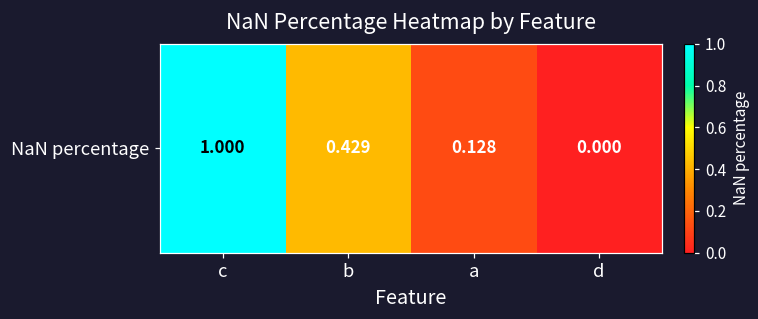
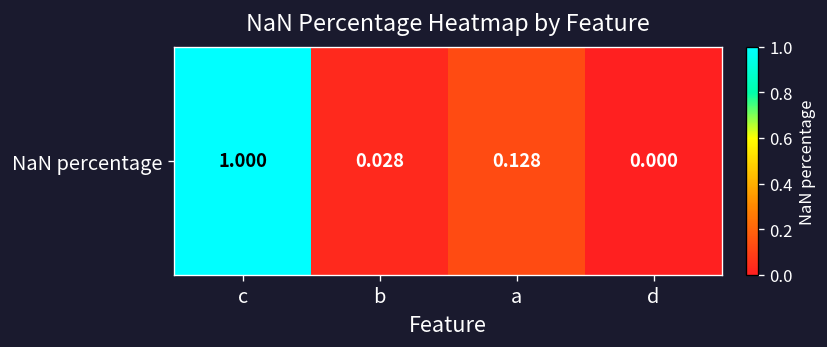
NaN percentage, b: 0.429 -> 0.028
